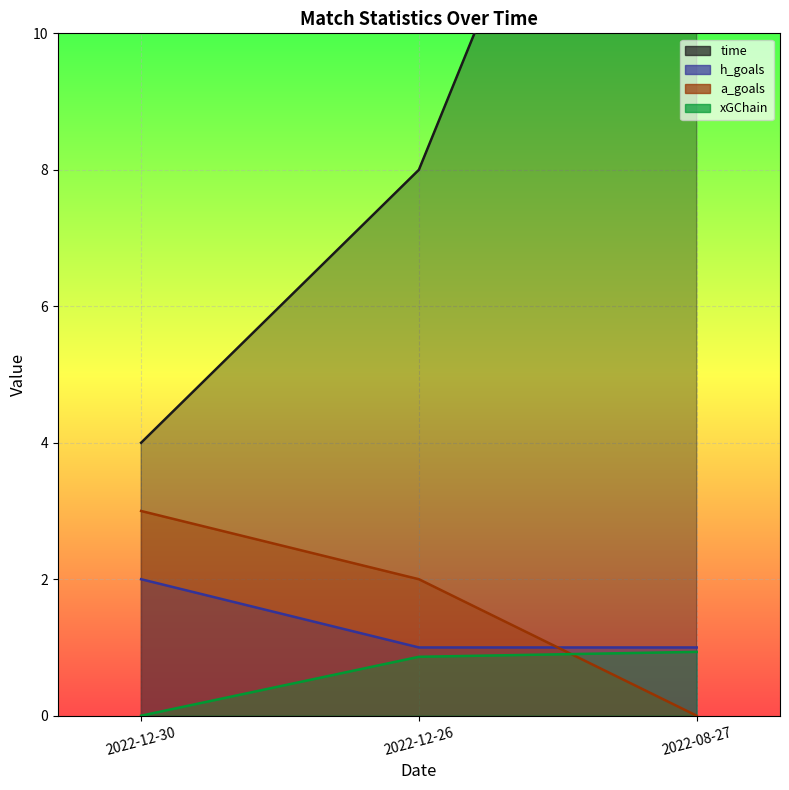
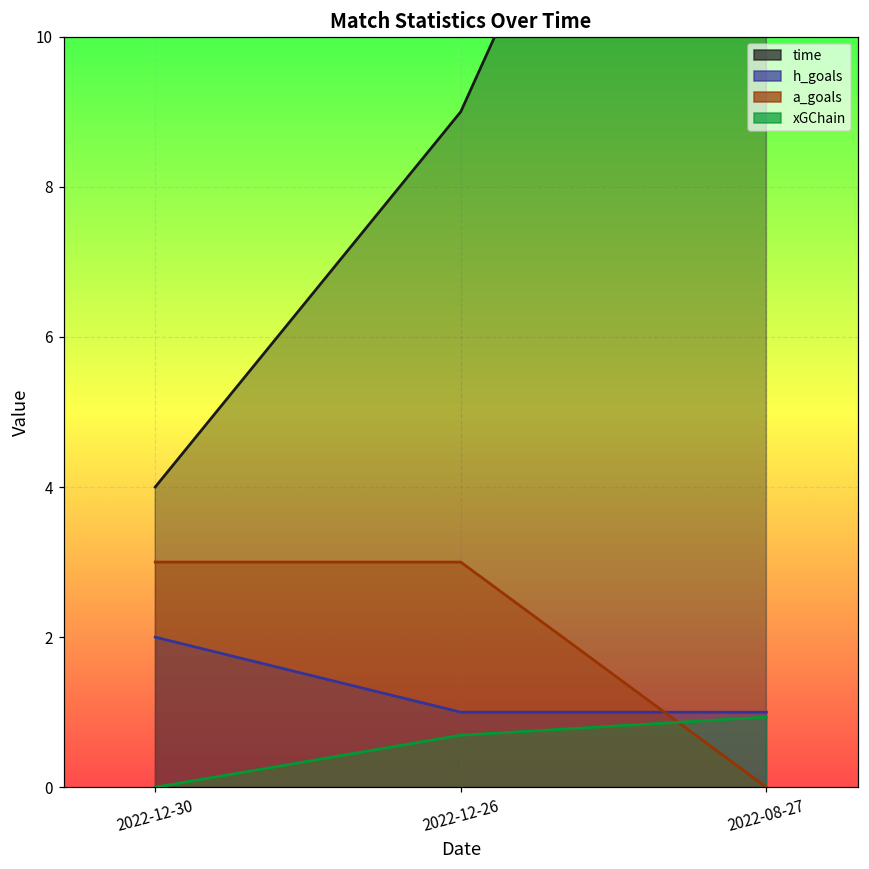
time, 2022-12-26: 8 -> 9
a_goals, 2022-12-26: 2 -> 3
xGChain, 2022-12-26: 0.9 -> 0.7
